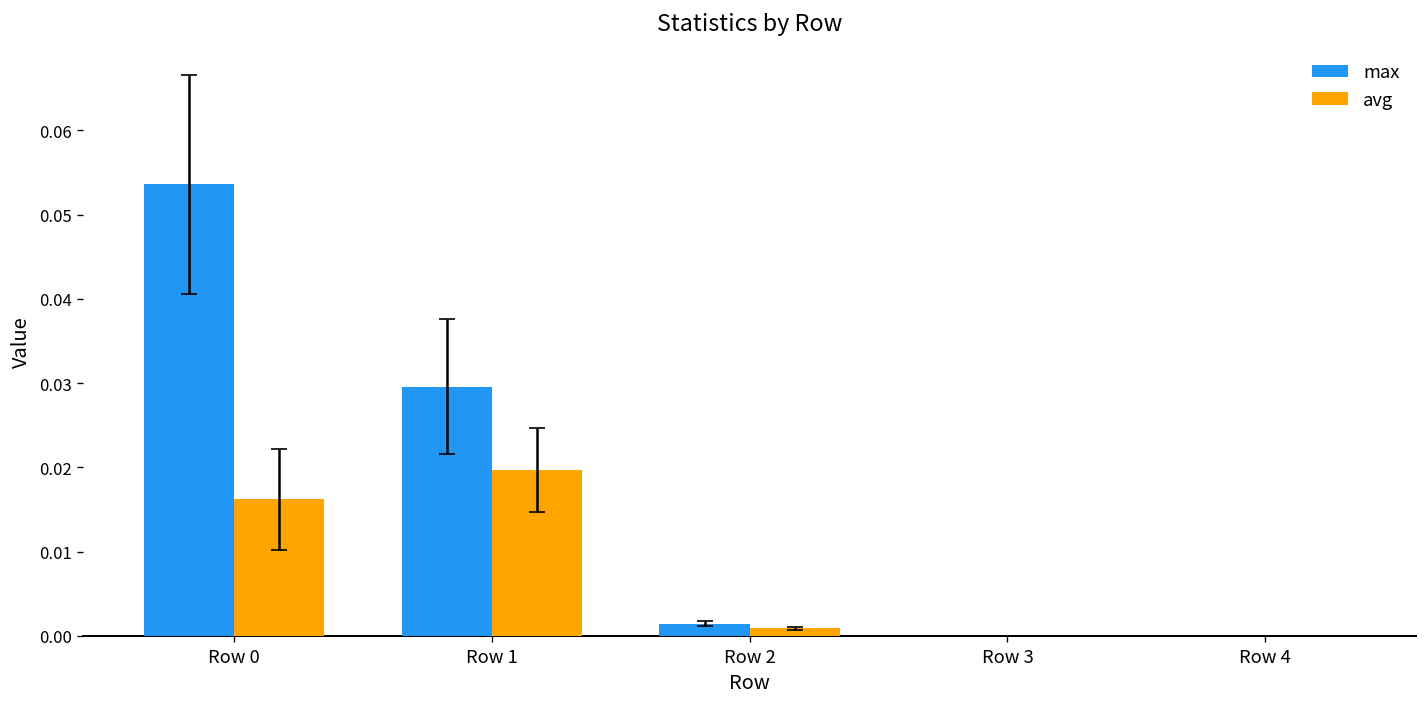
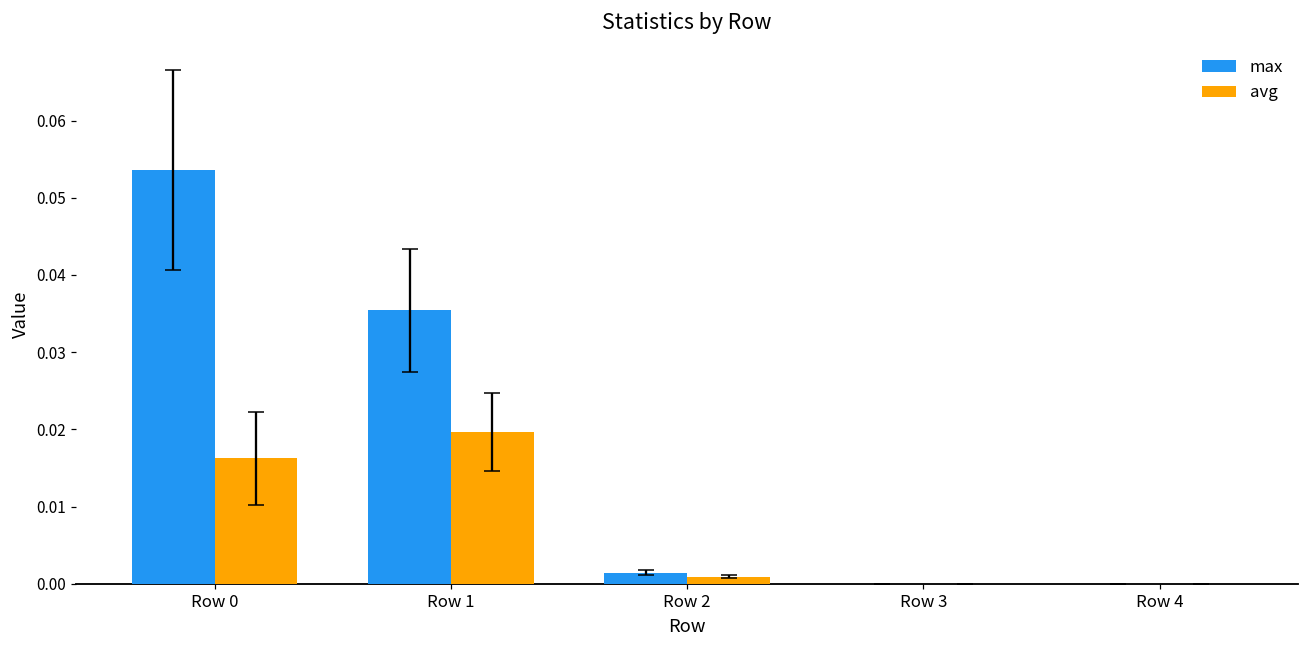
max, Row 1: 0.030 -> 0.035
